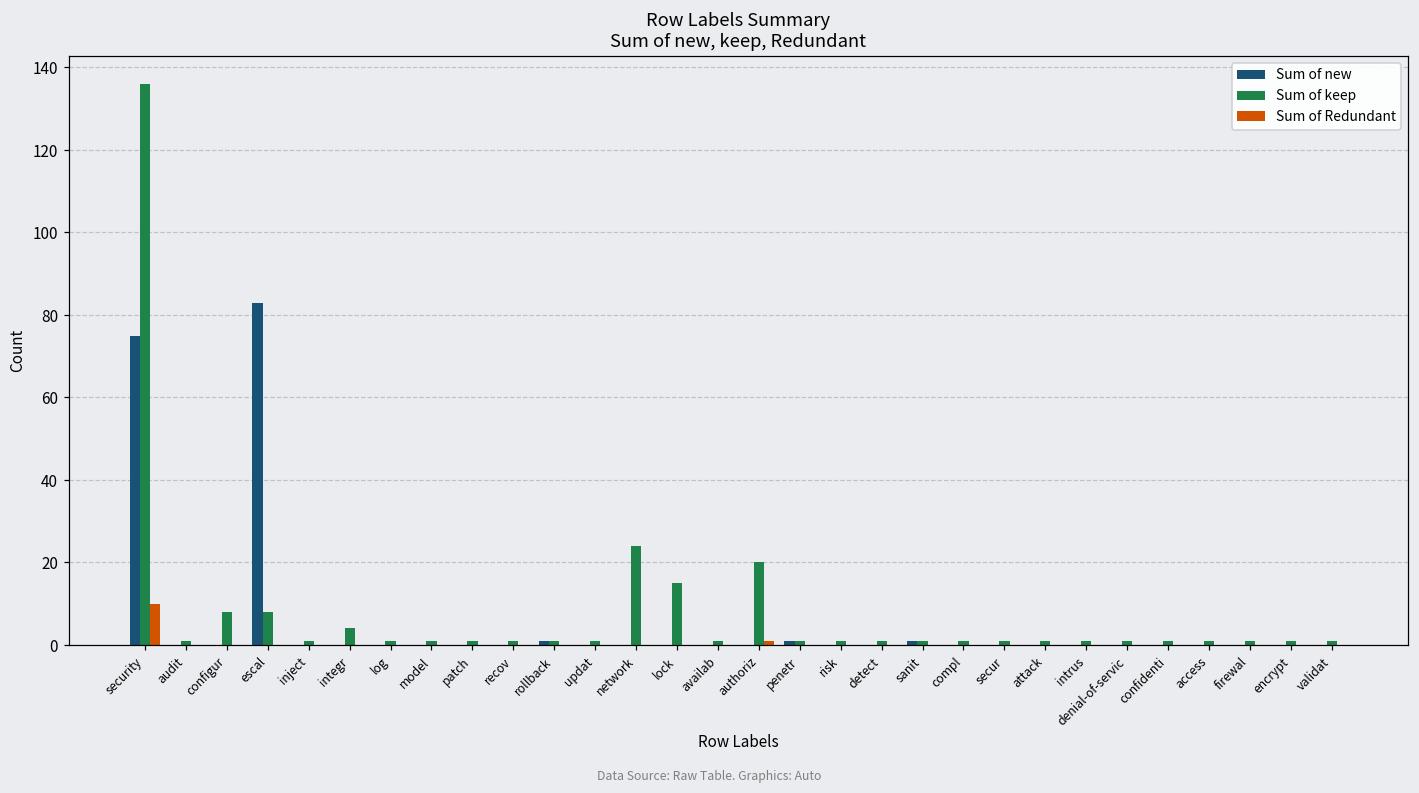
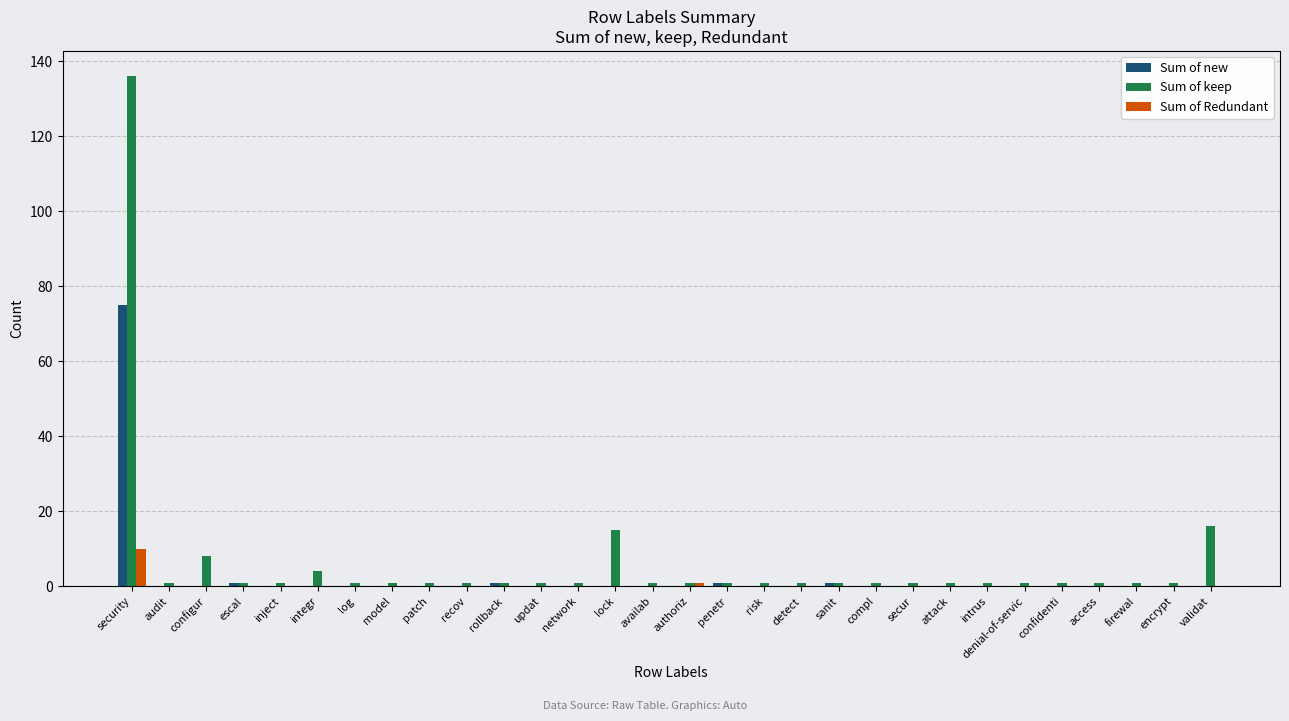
Sum of new, escal: 83 -> 1
Sum of keep, escal: 8 -> 1
Sum of keep, network: 24 -> 1
Sum of keep, authoriz: 20 -> 1
Sum of keep, validat: 1 -> 16
